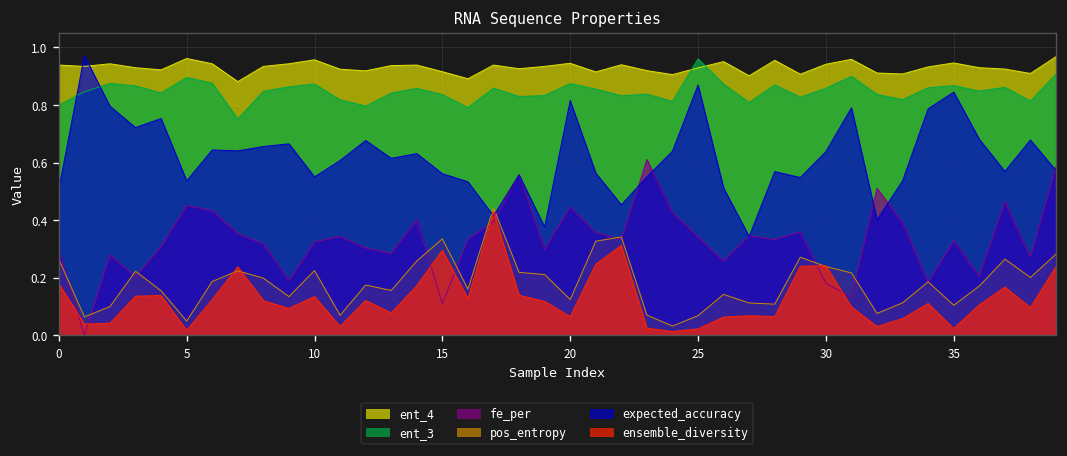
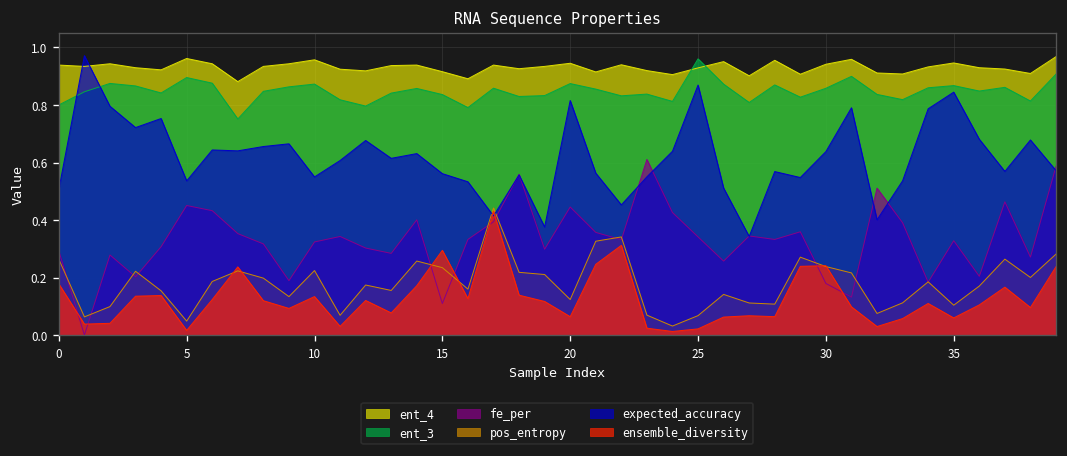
pos_entropy, 15: 0.33 -> 0.23
ensemble_diversity, 35: 0.02 -> 0.06
